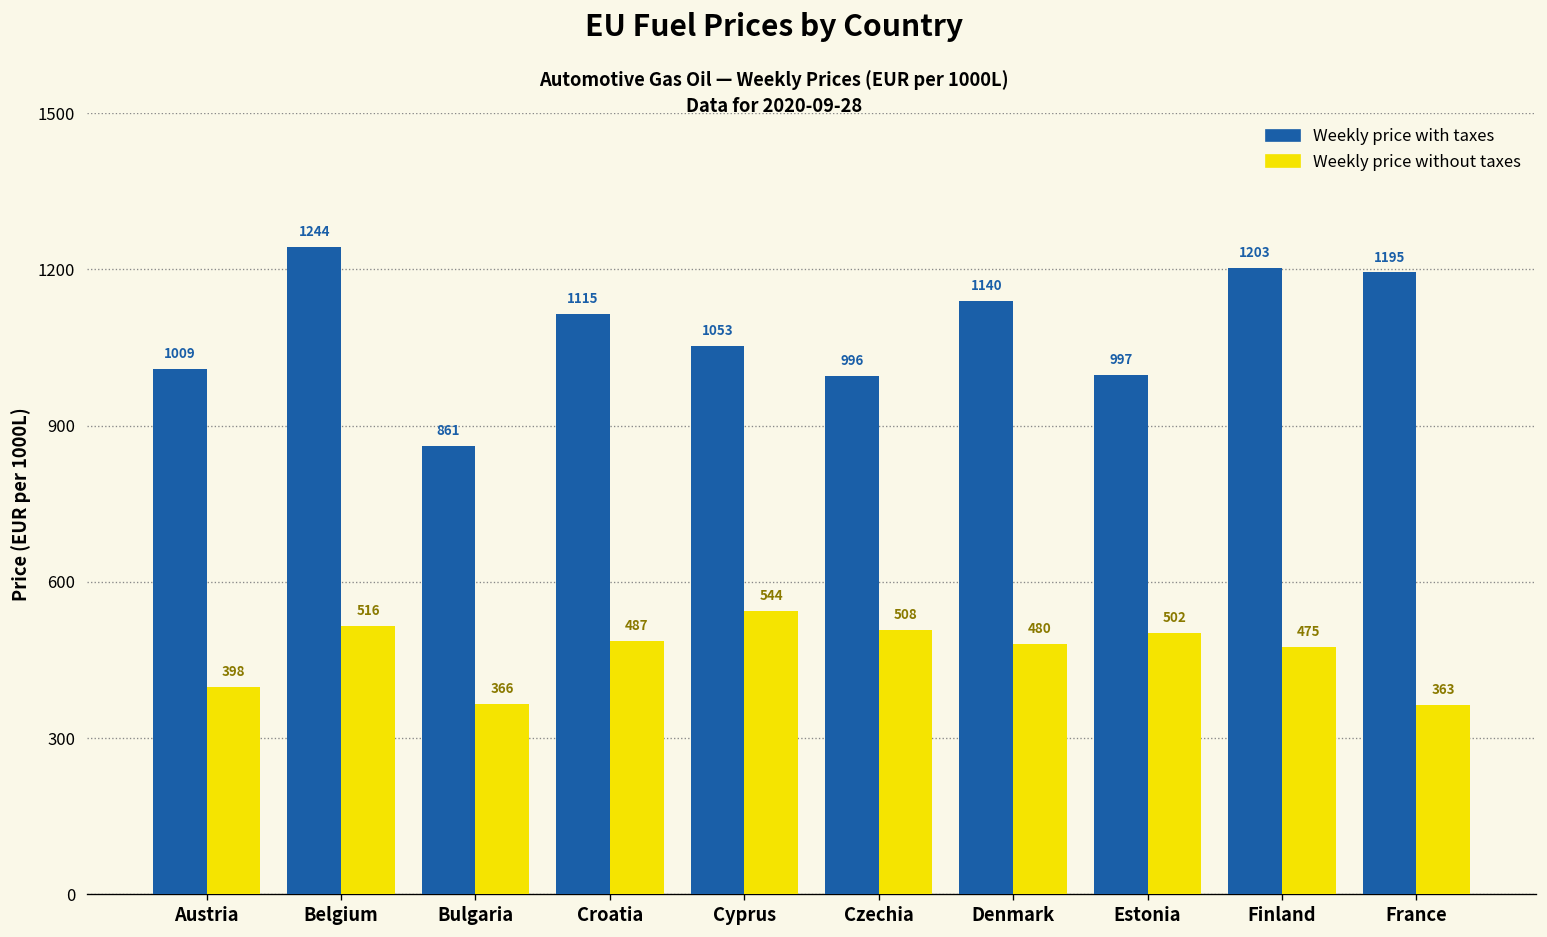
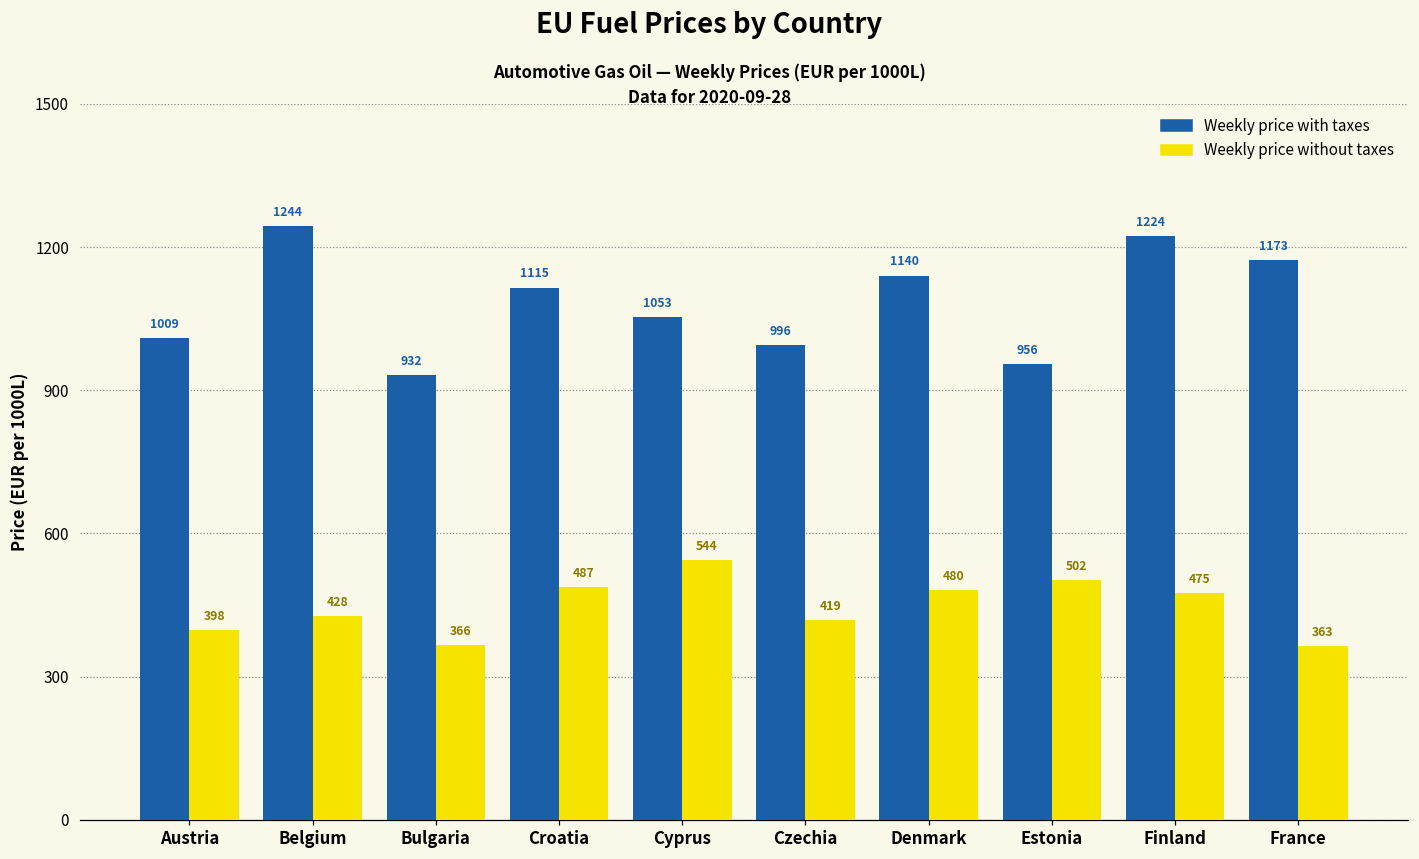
Weekly price without taxes, Belgium: 516 -> 428
Weekly price with taxes, Bulgaria: 861 -> 932
Weekly price without taxes, Czechia: 508 -> 419
Weekly price with taxes, Estonia: 997 -> 956
Weekly price with taxes, Finland: 1203 -> 1224
Weekly price with taxes, France: 1195 -> 1173
